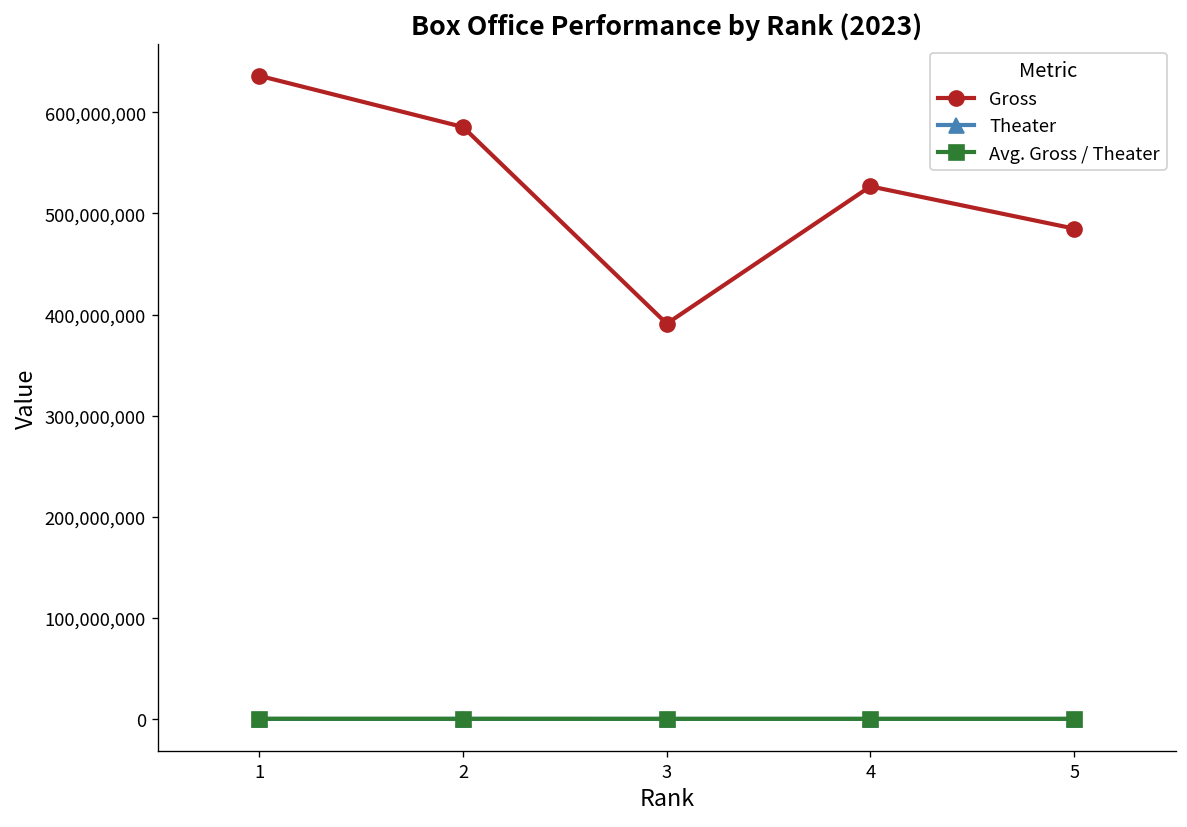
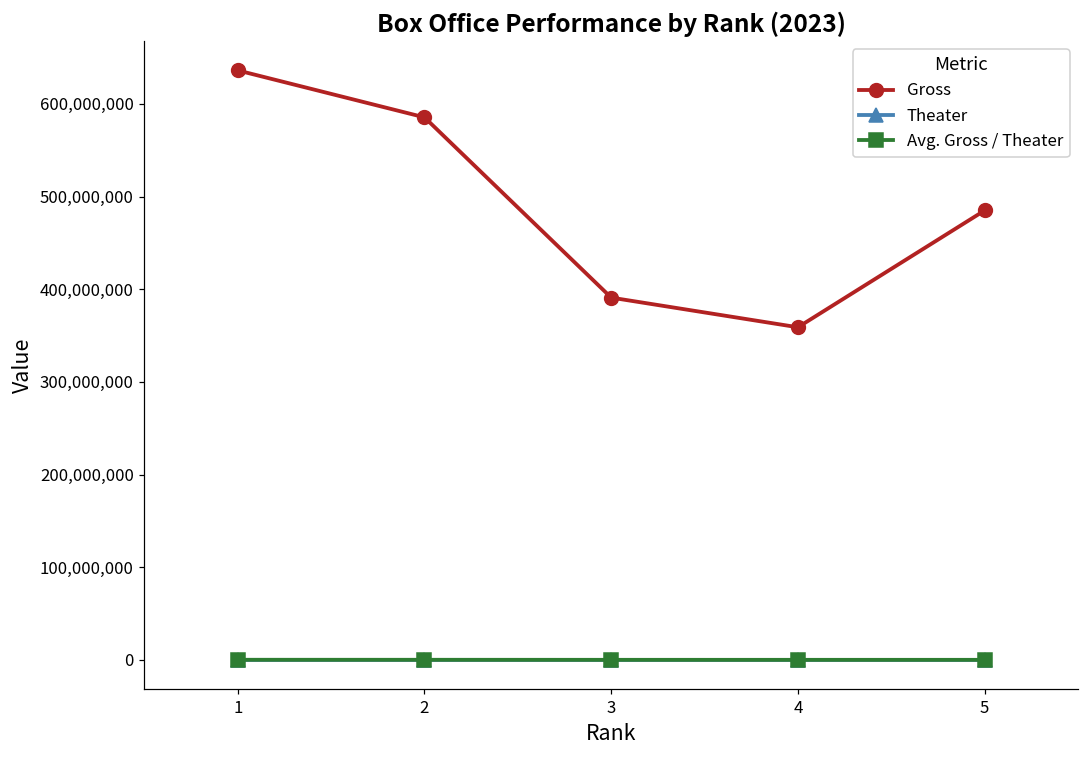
Gross, 4: 530,000,000 -> 360,000,000
